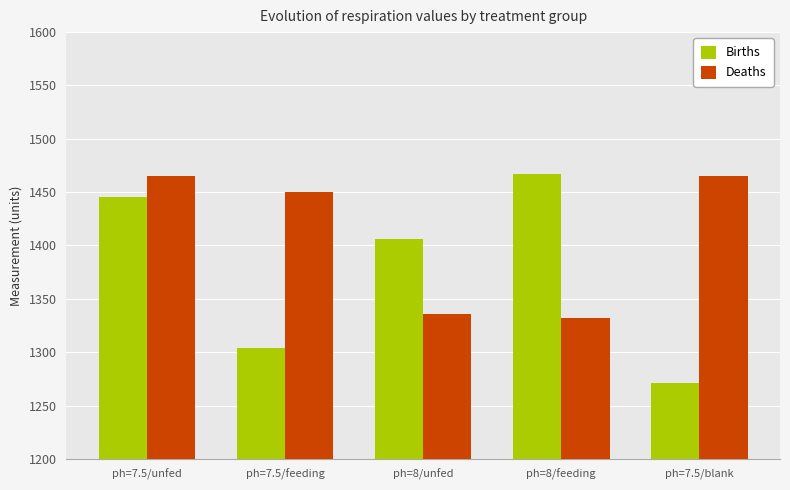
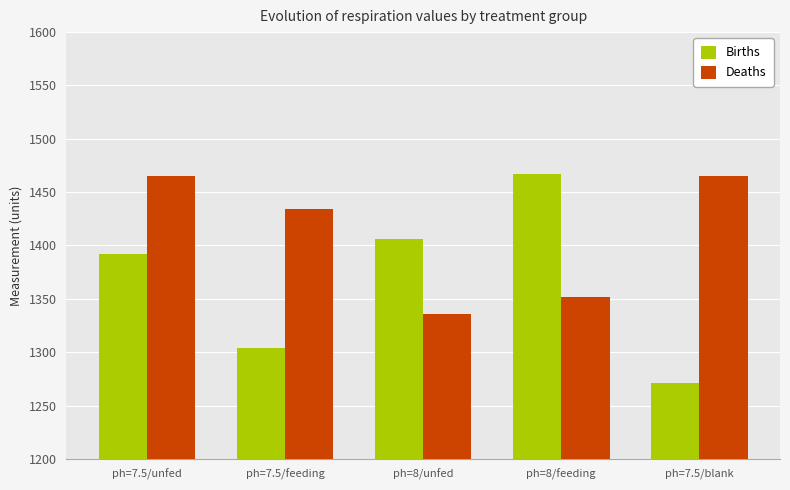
Births, ph=7.5/unfed: 1445 -> 1392
Deaths, ph=7.5/feeding: 1450 -> 1434
Deaths, ph=8/feeding: 1332 -> 1352
